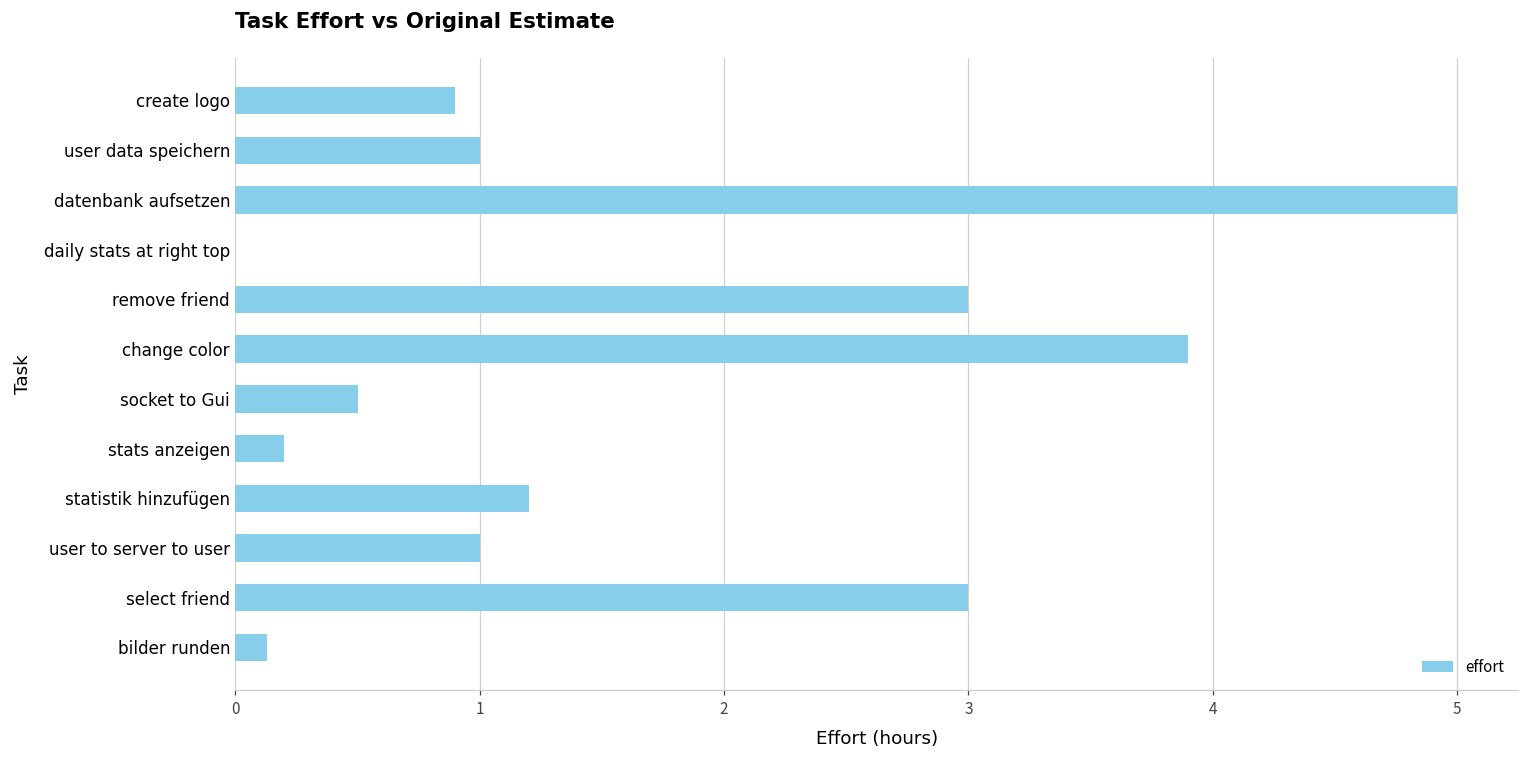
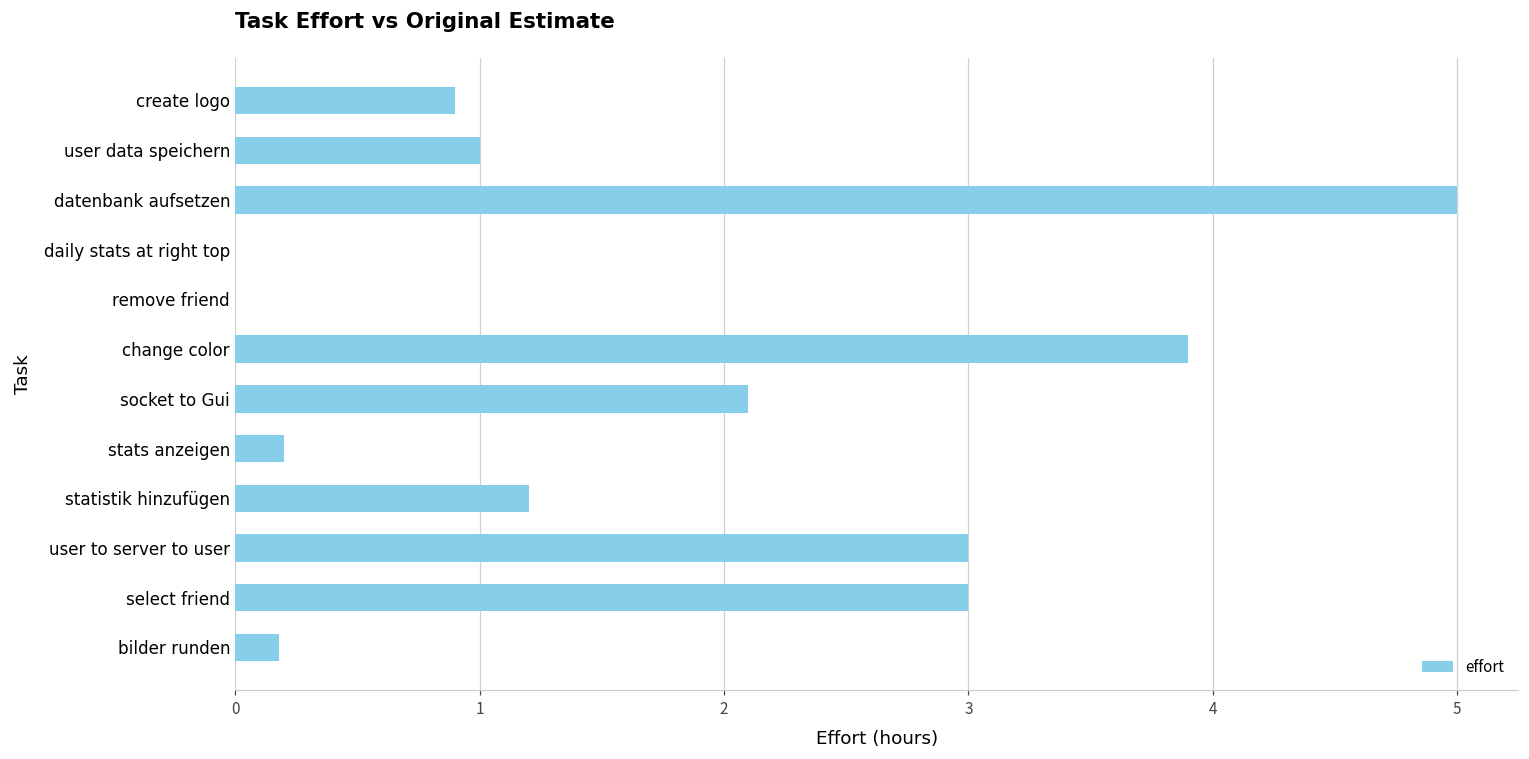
remove friend: 3 -> 0
socket to Gui: 0.5 -> 2.1
user to server to user: 1 -> 3
bilder runden: 0.13 -> 0.18
